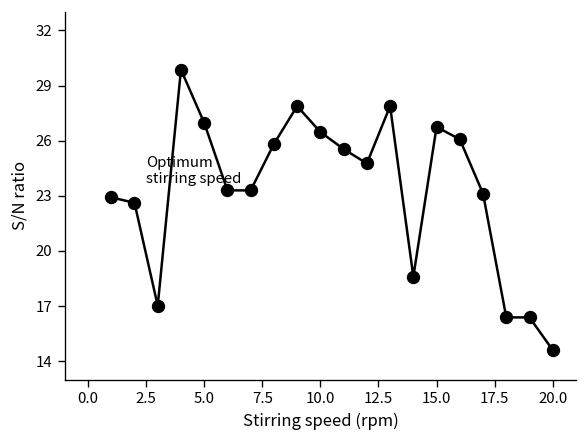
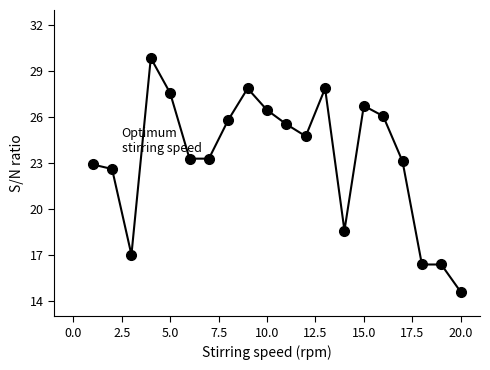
5.0: 27.0 -> 27.6
